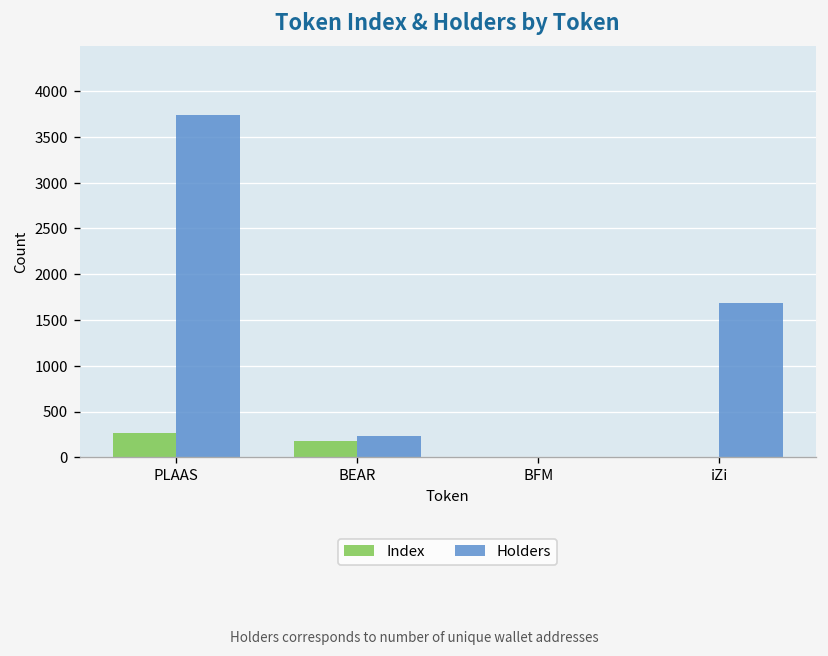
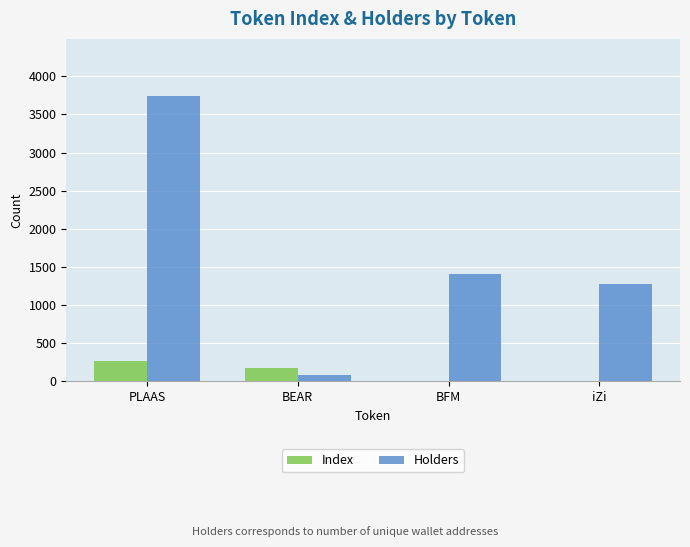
Holders, BEAR: 200 -> 100
Holders, BFM: 0 -> 1400
Holders, iZi: 1700 -> 1300
